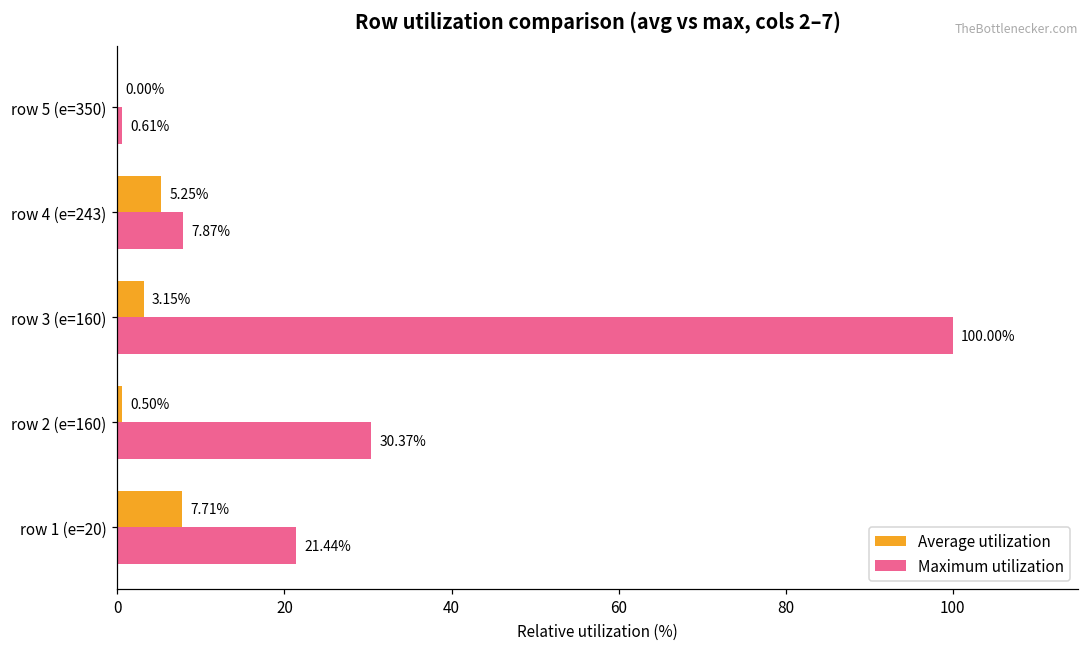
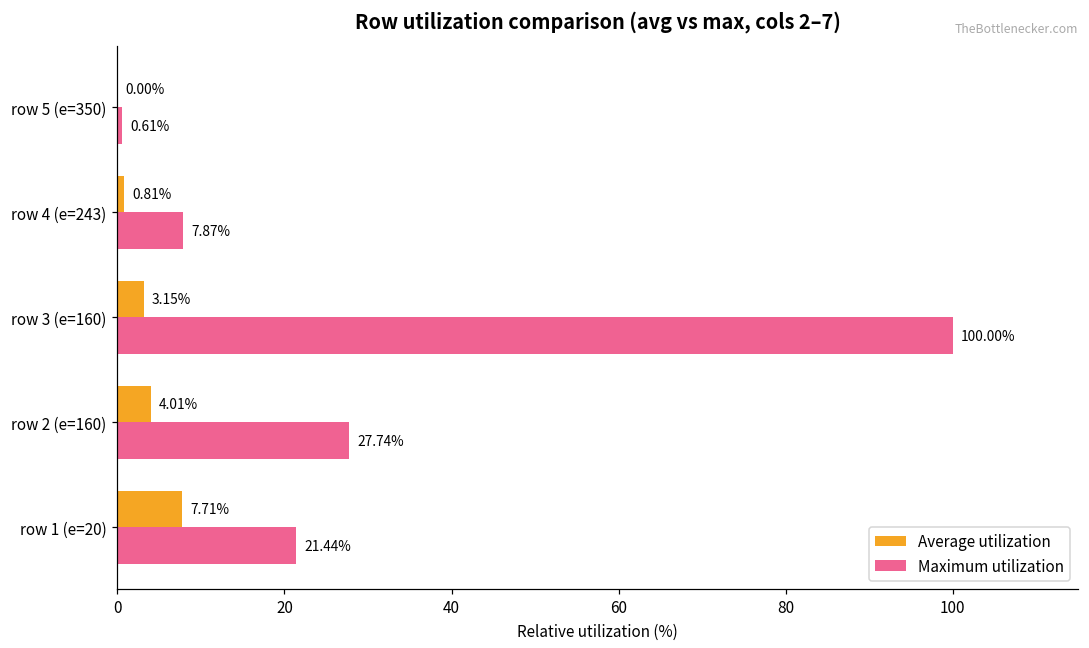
Average utilization, row 4 (e=243): 5.25% -> 0.81%
Average utilization, row 2 (e=160): 0.50% -> 4.01%
Maximum utilization, row 2 (e=160): 30.37% -> 27.74%
